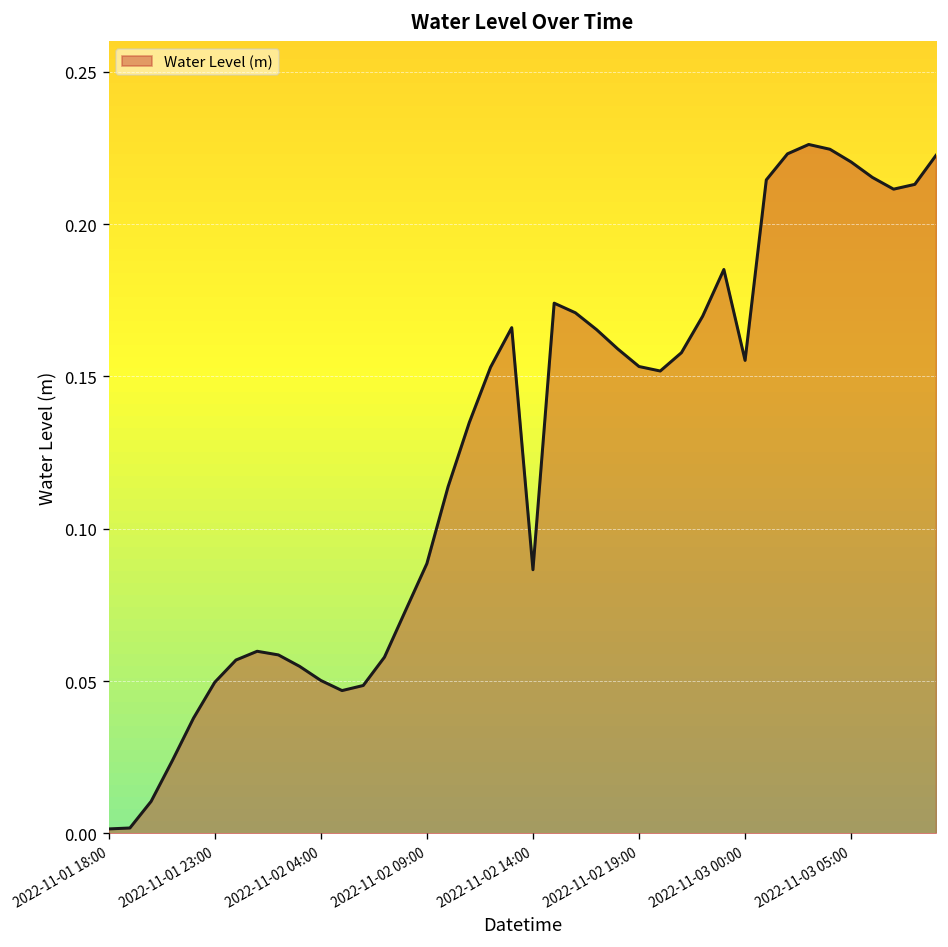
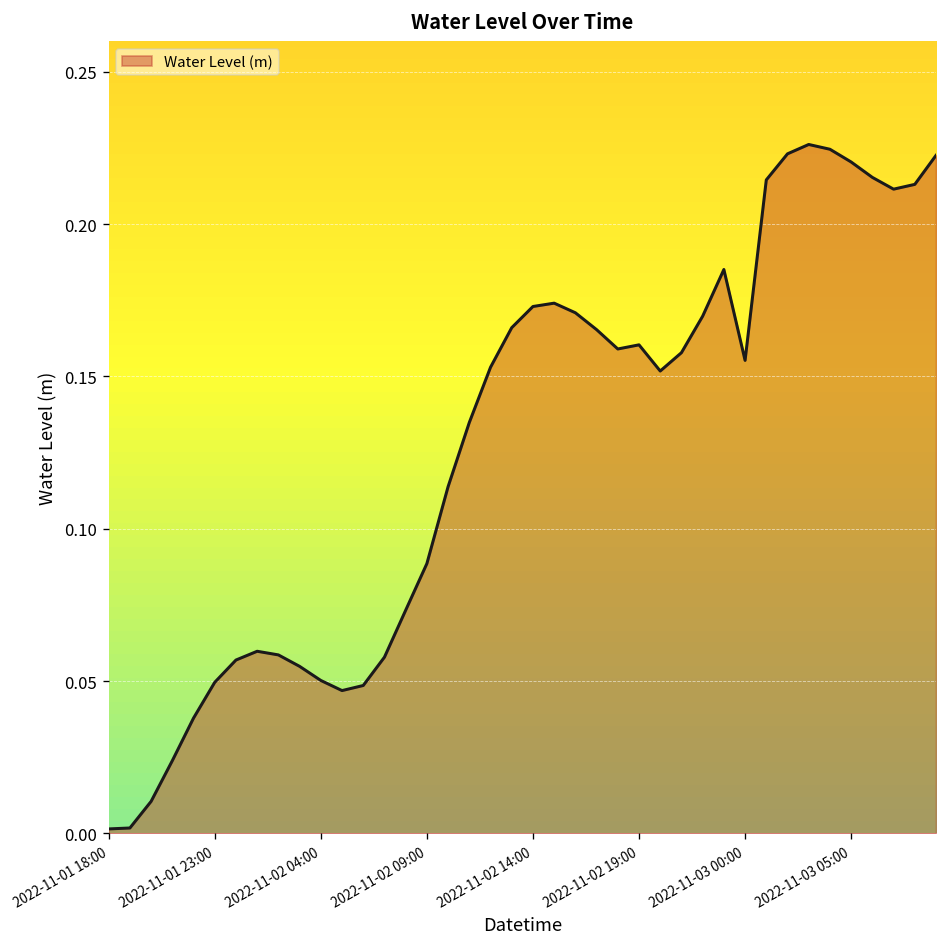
2022-11-02 14:00: 0.087 -> 0.173
2022-11-02 19:00: 0.153 -> 0.160
